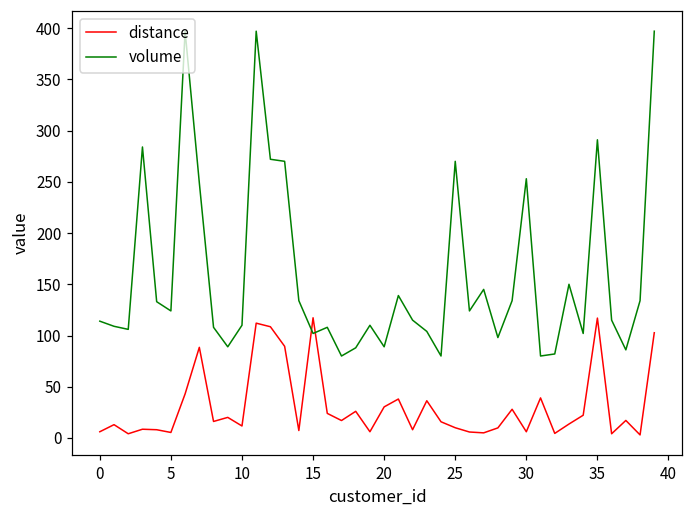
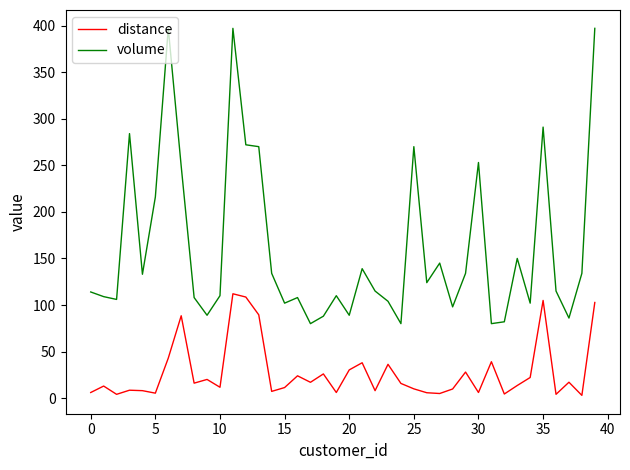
volume, 5: 120 -> 220
distance, 15: 120 -> 10
distance, 35: 120 -> 100
